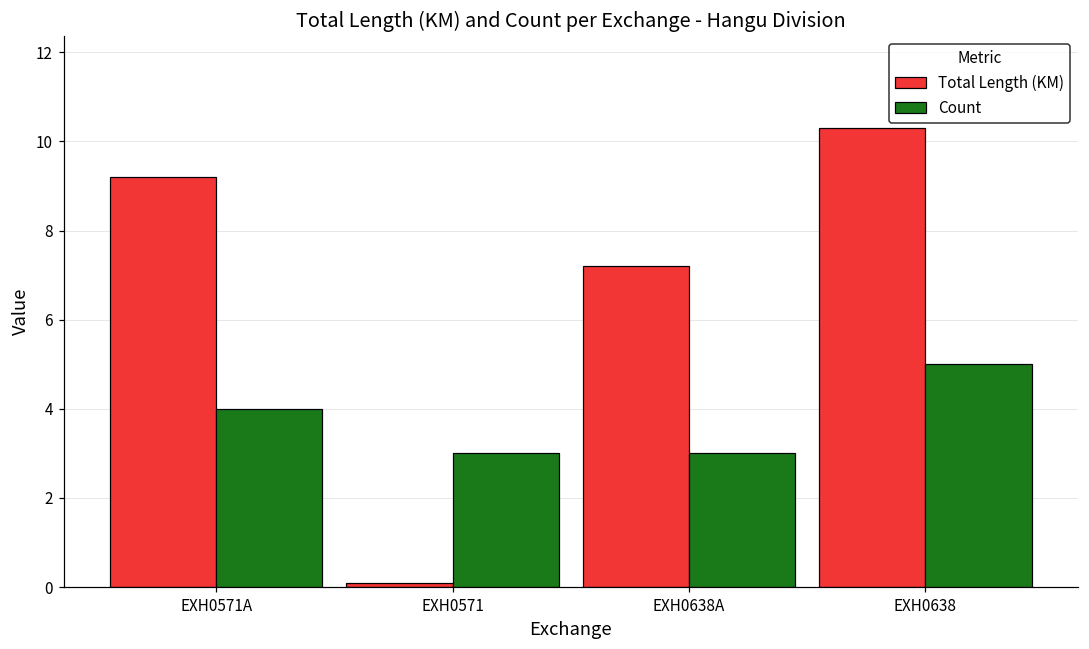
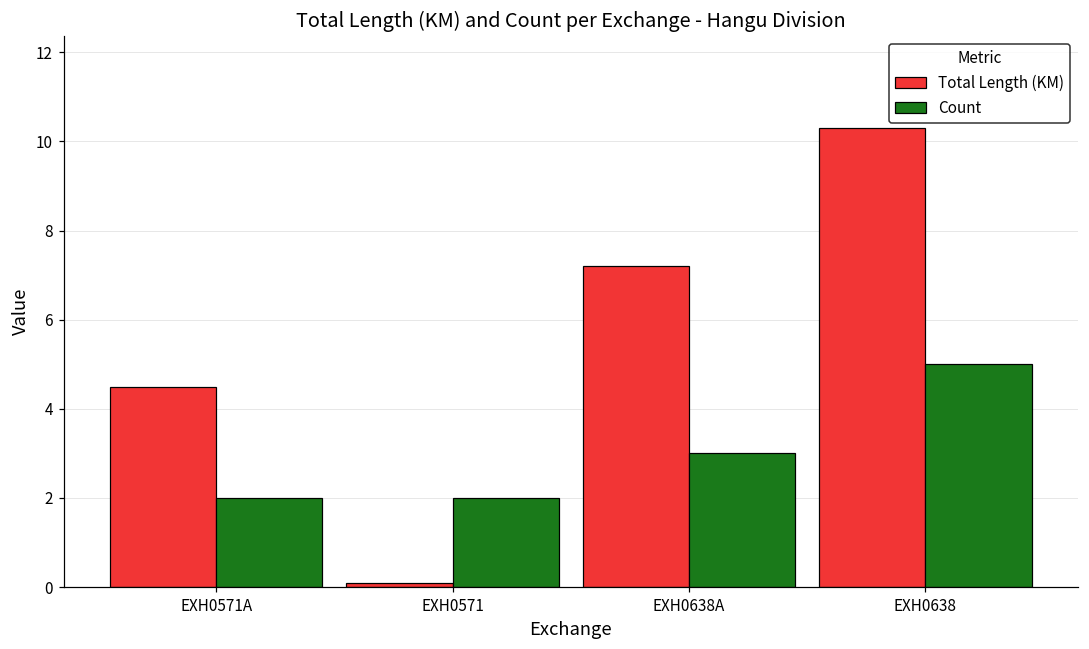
Total Length (KM), EXH0571A: 9.2 -> 4.5
Count, EXH0571A: 4 -> 2
Count, EXH0571: 3 -> 2
